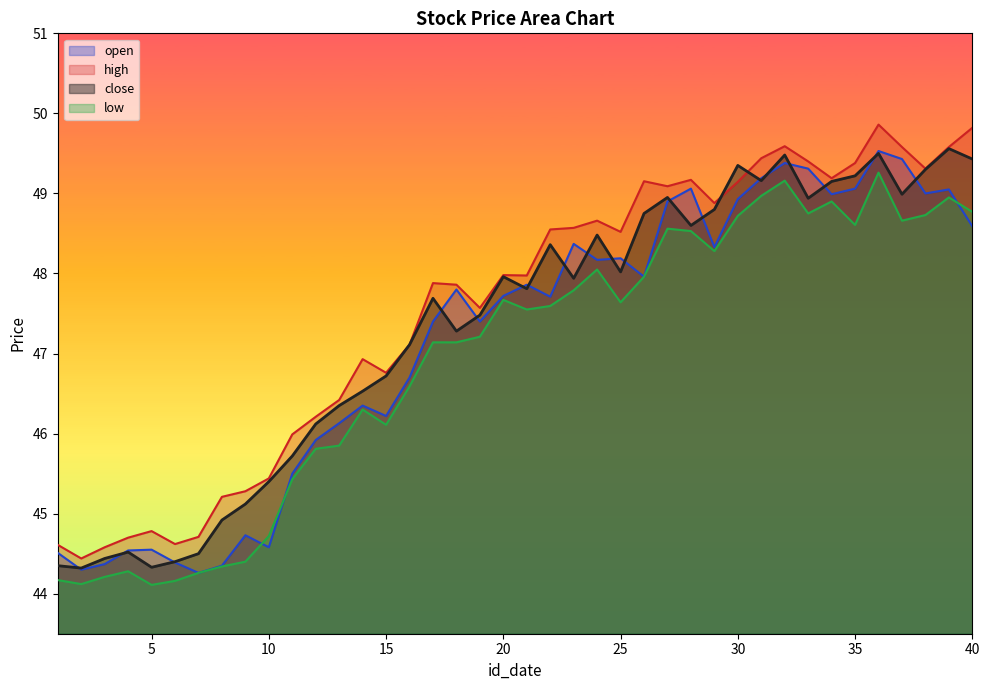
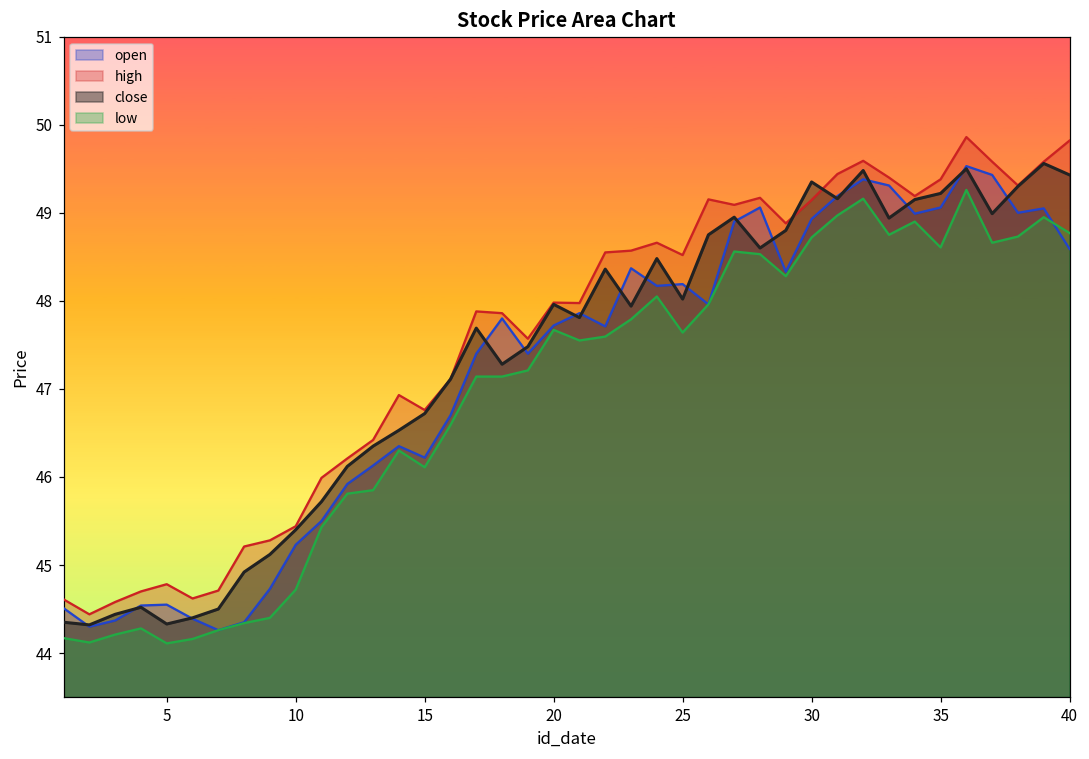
open, 10: 44.6 -> 45.2
